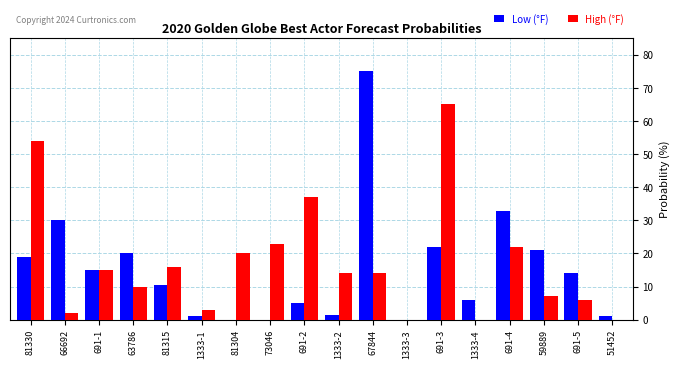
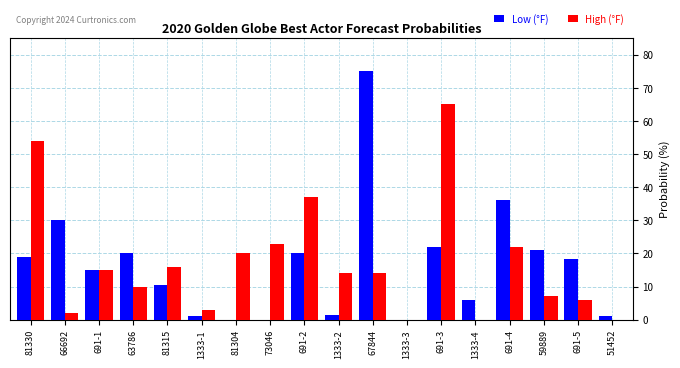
Low (°F), 691-2: 5 -> 20
Low (°F), 691-4: 33 -> 36
Low (°F), 691-5: 14 -> 18
